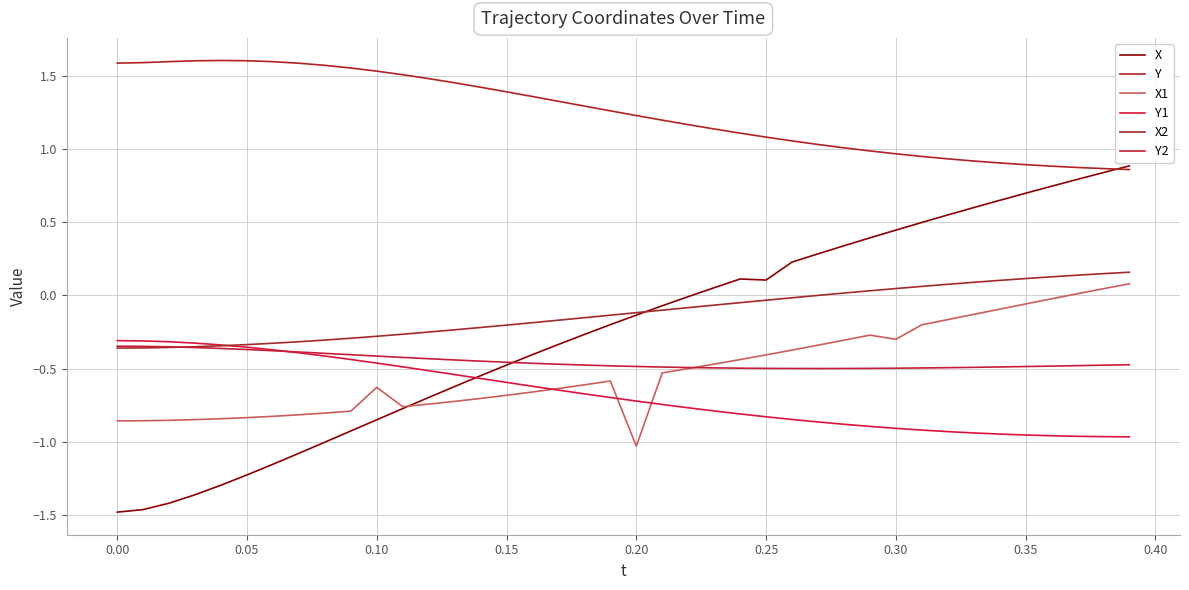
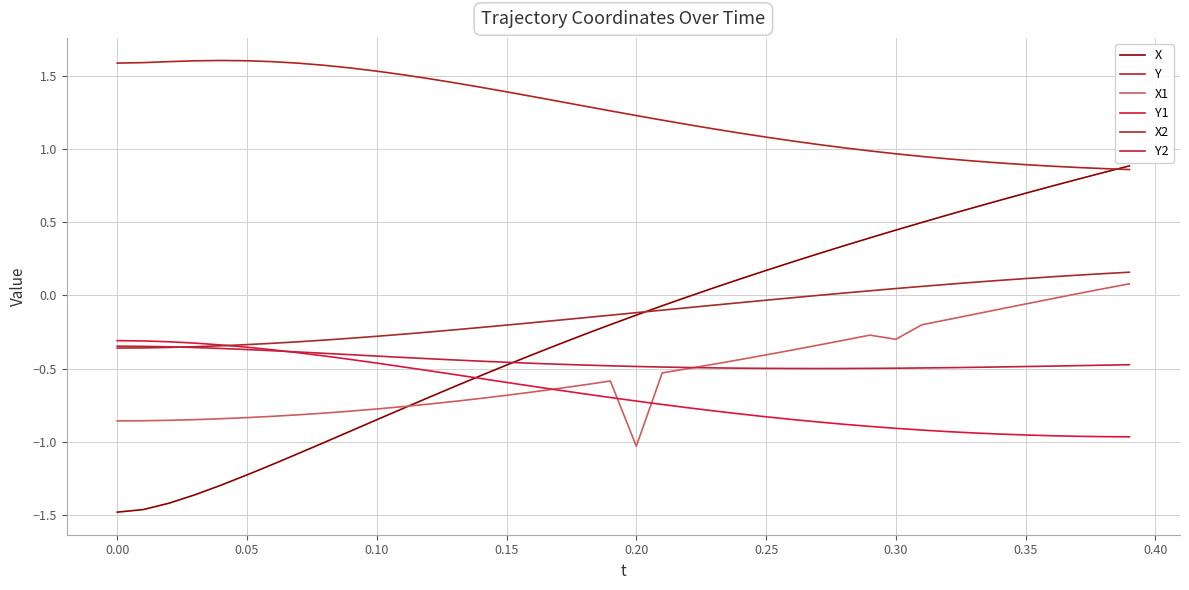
X1, 0.10: -0.63 -> -0.78
X, 0.25: 0.11 -> 0.17
